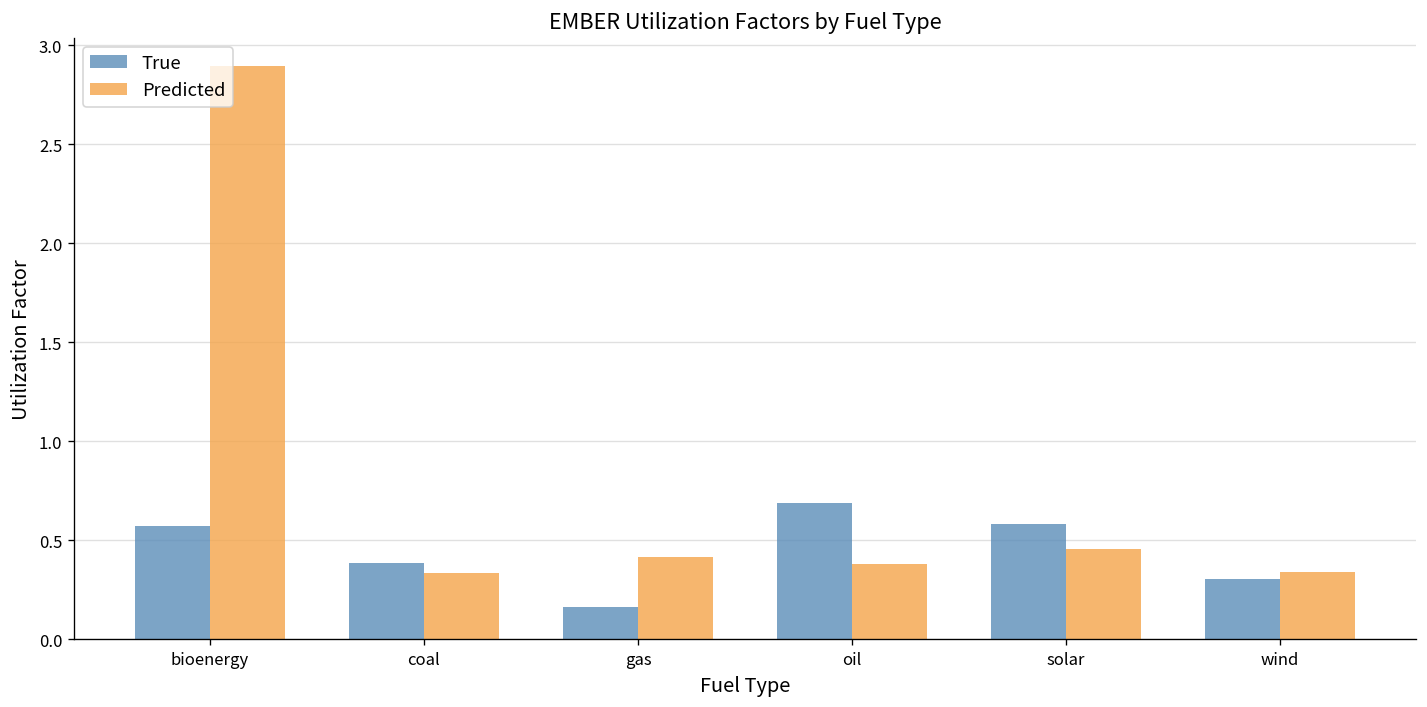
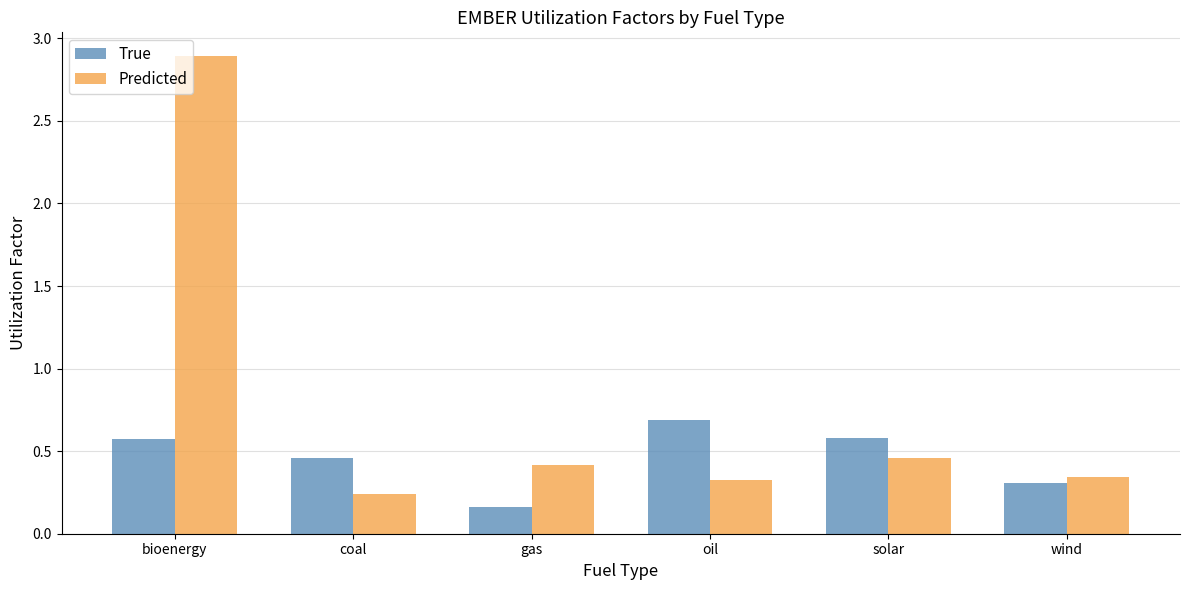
True, coal: 0.39 -> 0.46
Predicted, coal: 0.34 -> 0.24
Predicted, oil: 0.38 -> 0.33
